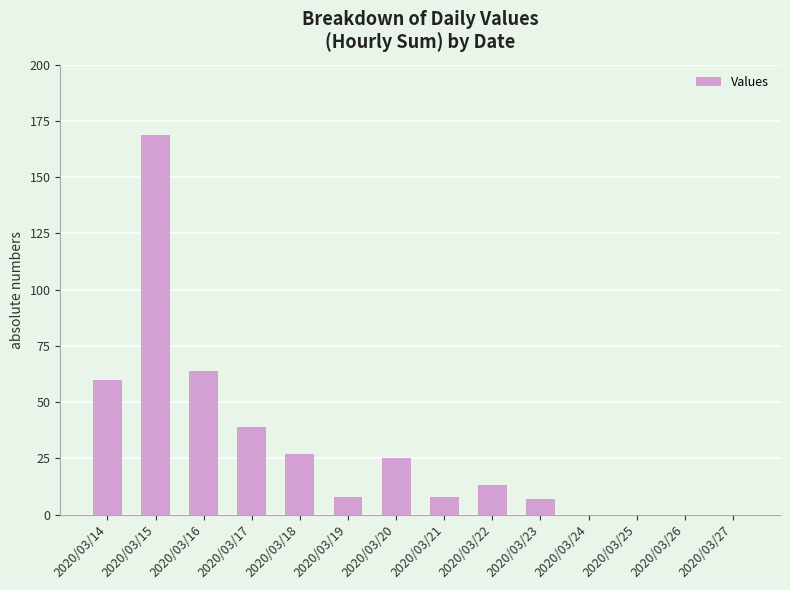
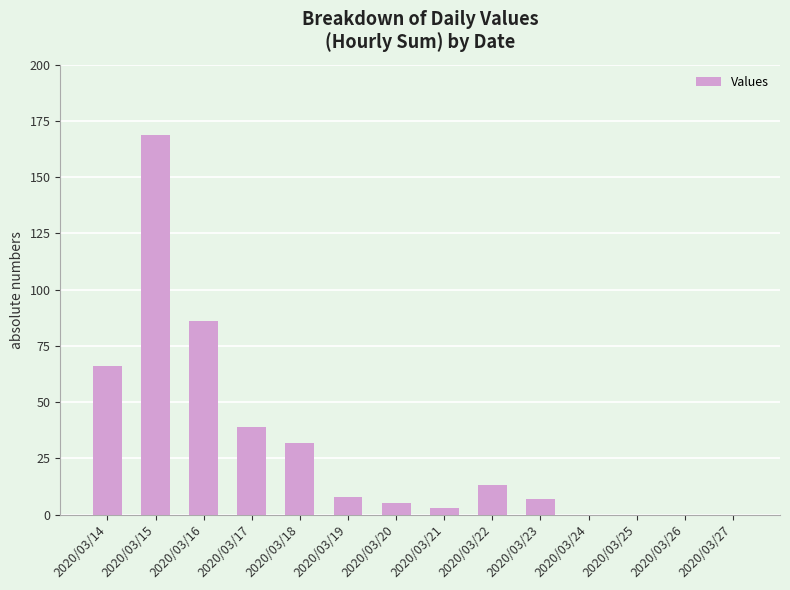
2020/03/14: 60 -> 66
2020/03/16: 64 -> 86
2020/03/18: 27 -> 32
2020/03/20: 25 -> 5
2020/03/21: 8 -> 3
